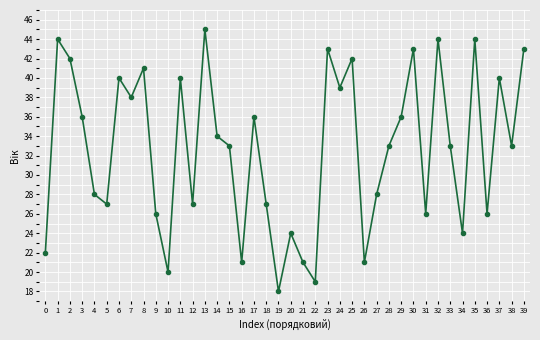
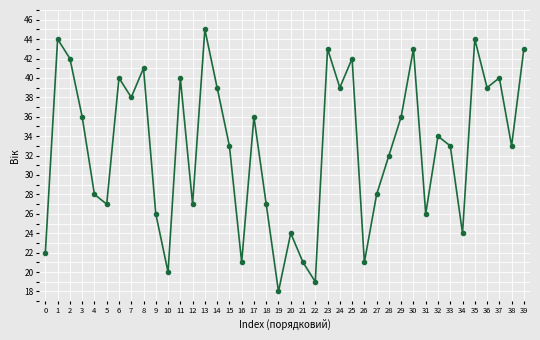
14: 34 -> 39
28: 33 -> 32
32: 44 -> 34
36: 26 -> 39
